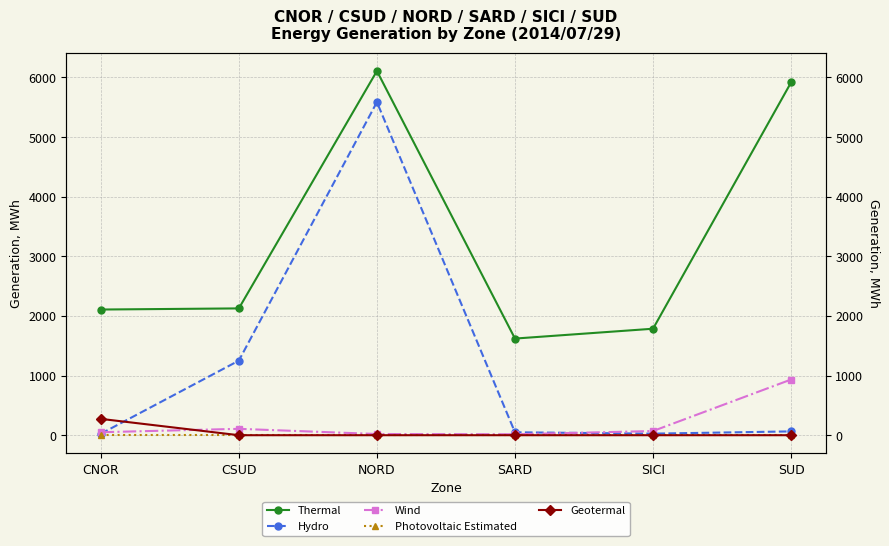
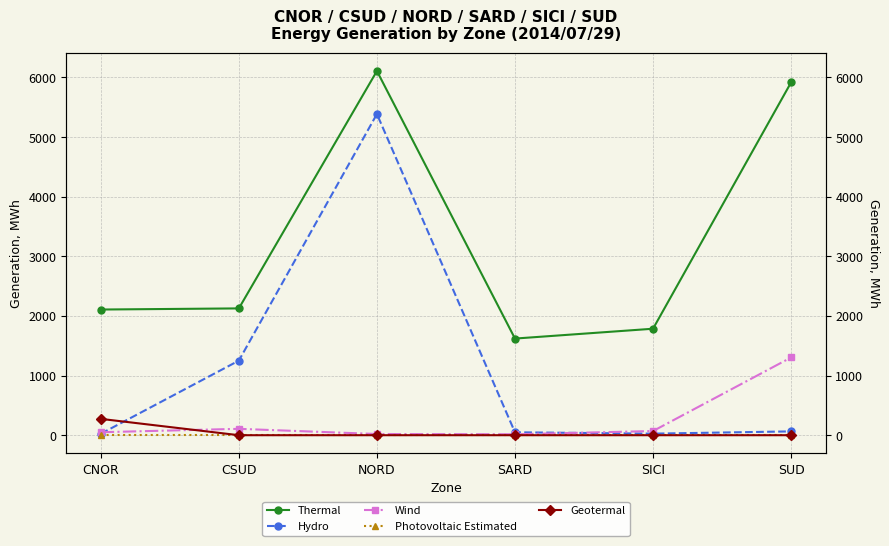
Hydro, NORD: 5600 -> 5400
Wind, SUD: 900 -> 1300
